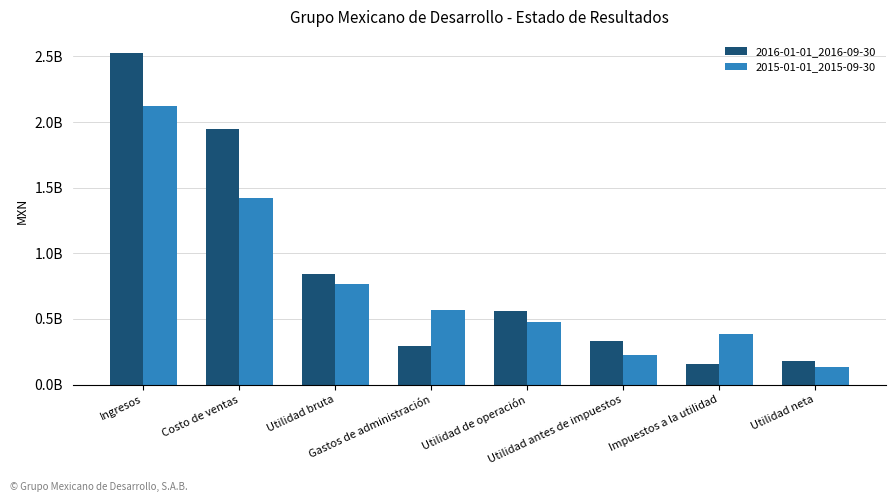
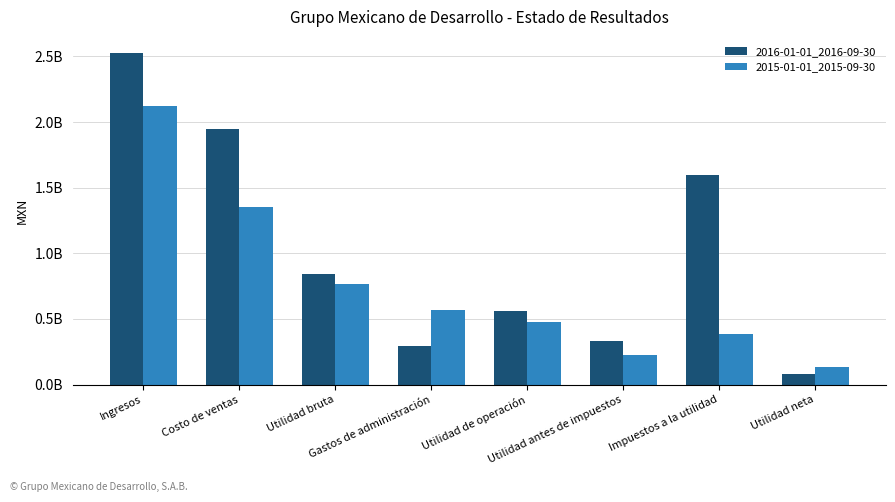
2015-01-01_2015-09-30, Costo de ventas: 1420000000 -> 1360000000
2016-01-01_2016-09-30, Impuestos a la utilidad: 160000000 -> 1600000000
2016-01-01_2016-09-30, Utilidad neta: 180000000 -> 80000000
